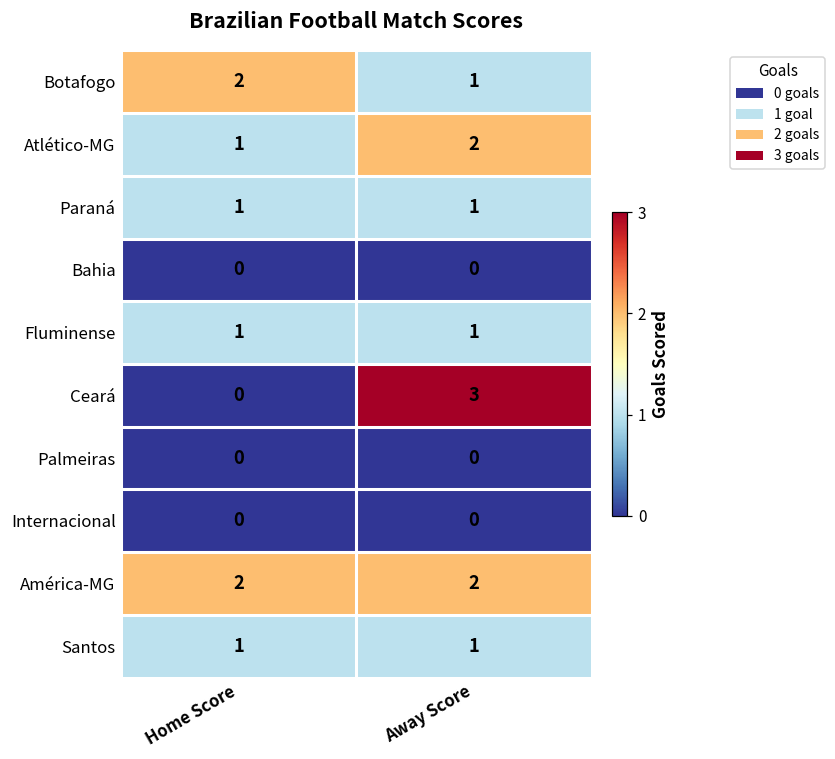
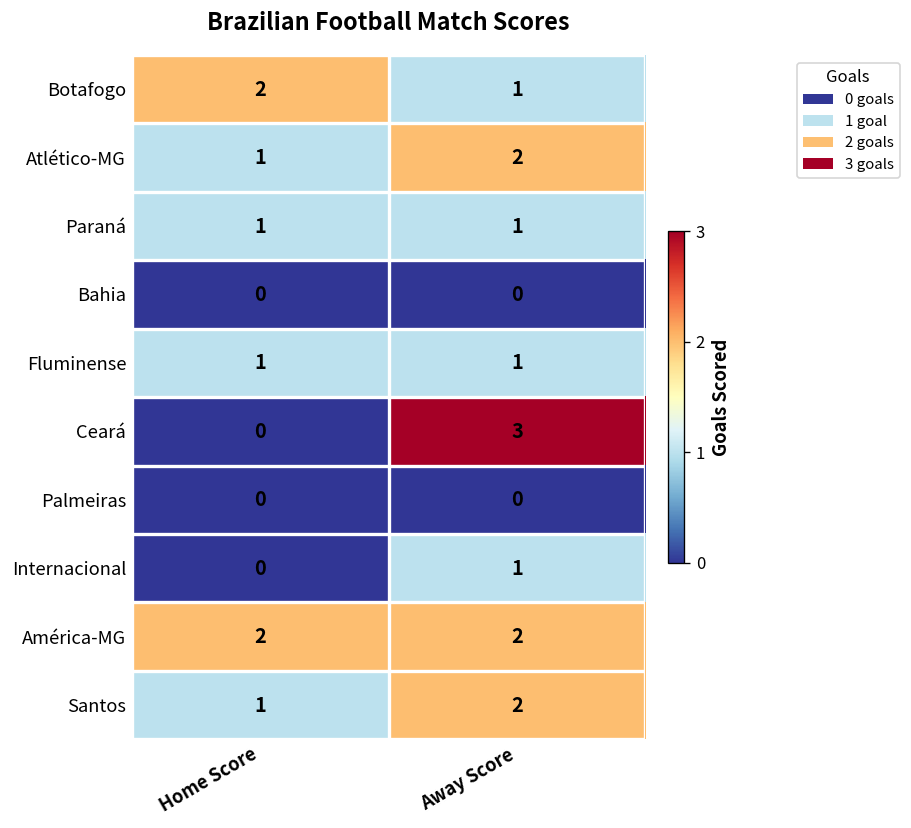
Internacional, Away Score: 0 -> 1
Santos, Away Score: 1 -> 2
